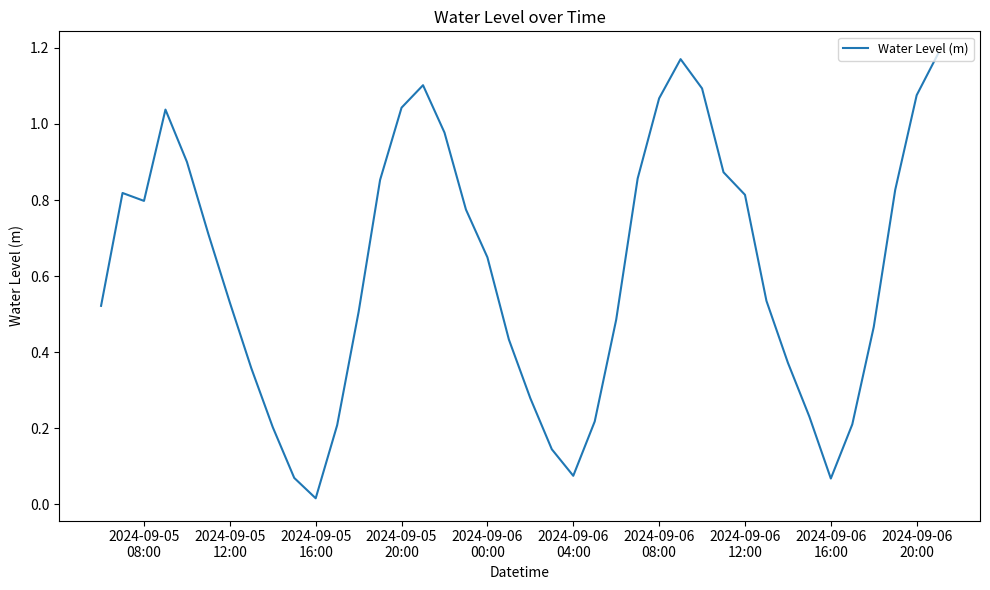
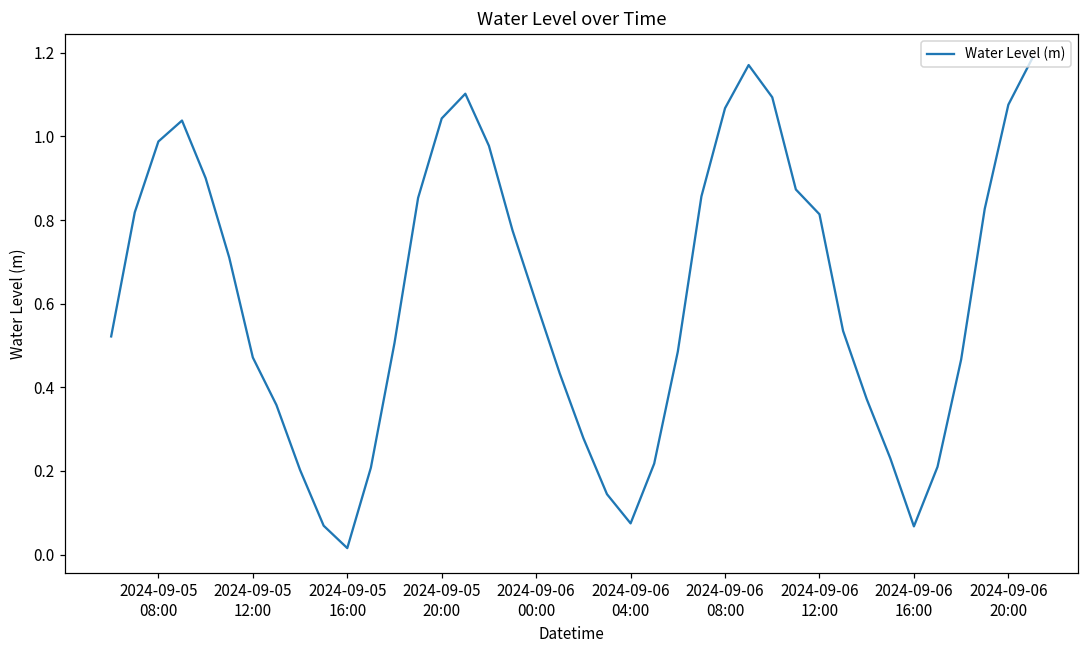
2024-09-05 08:00: 0.80 -> 0.99
2024-09-05 12:00: 0.53 -> 0.47
2024-09-06 00:00: 0.65 -> 0.60
